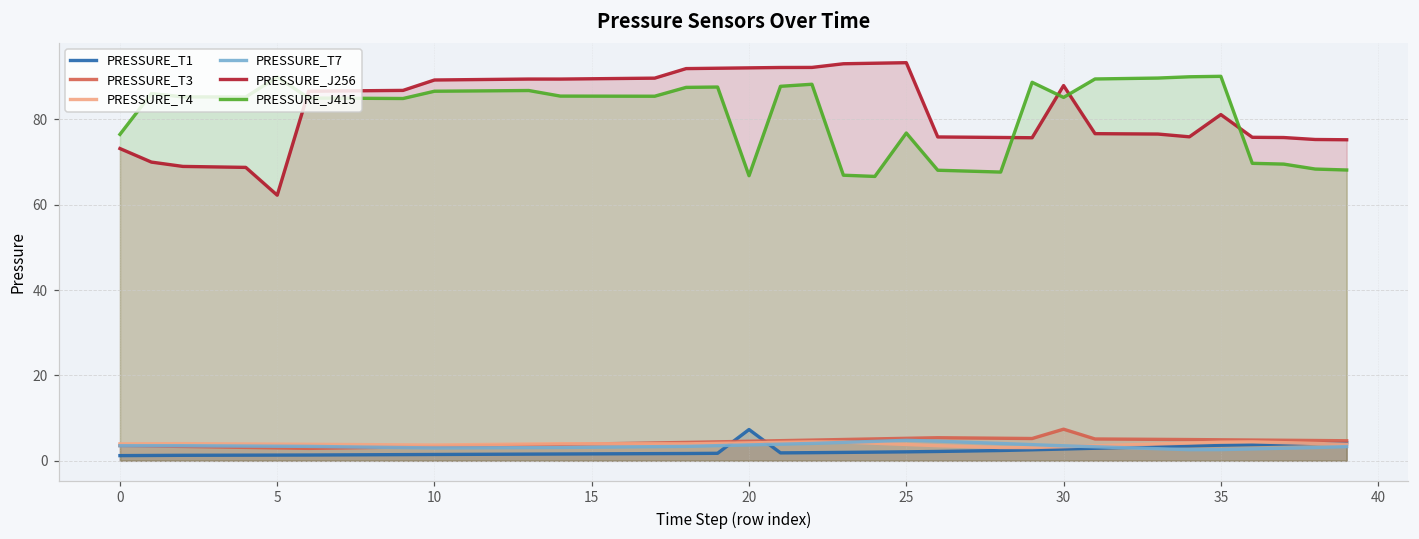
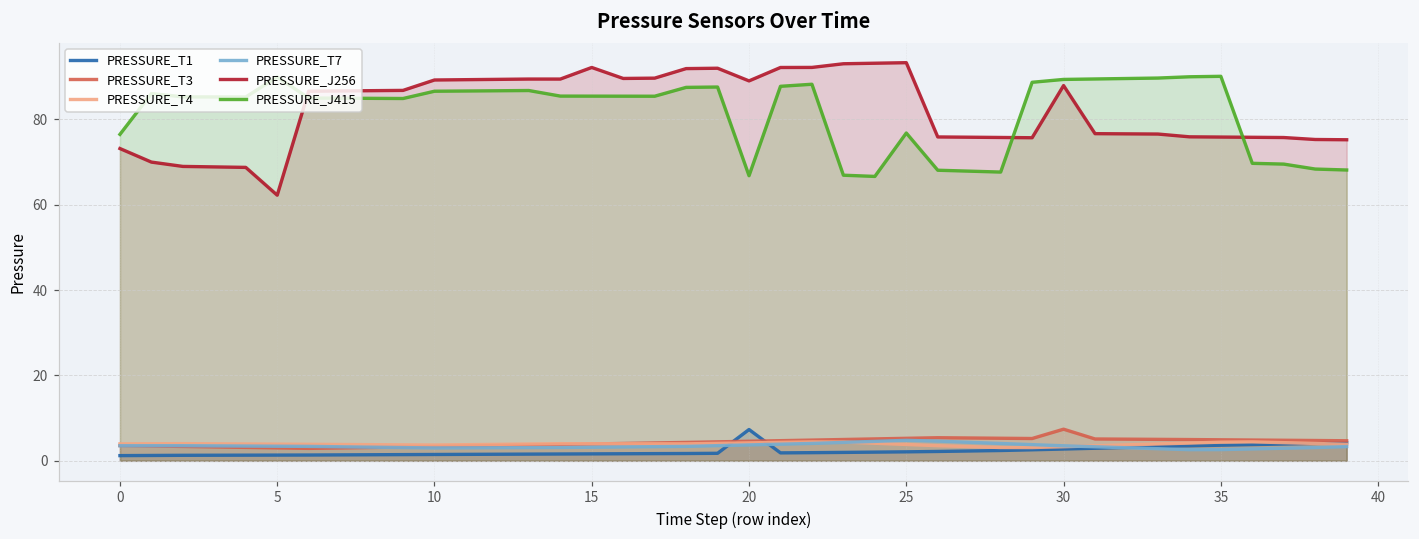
PRESSURE_J256, 15: 90 -> 92
PRESSURE_J256, 20: 92 -> 89
PRESSURE_J415, 30: 85 -> 89
PRESSURE_J256, 35: 81 -> 76
